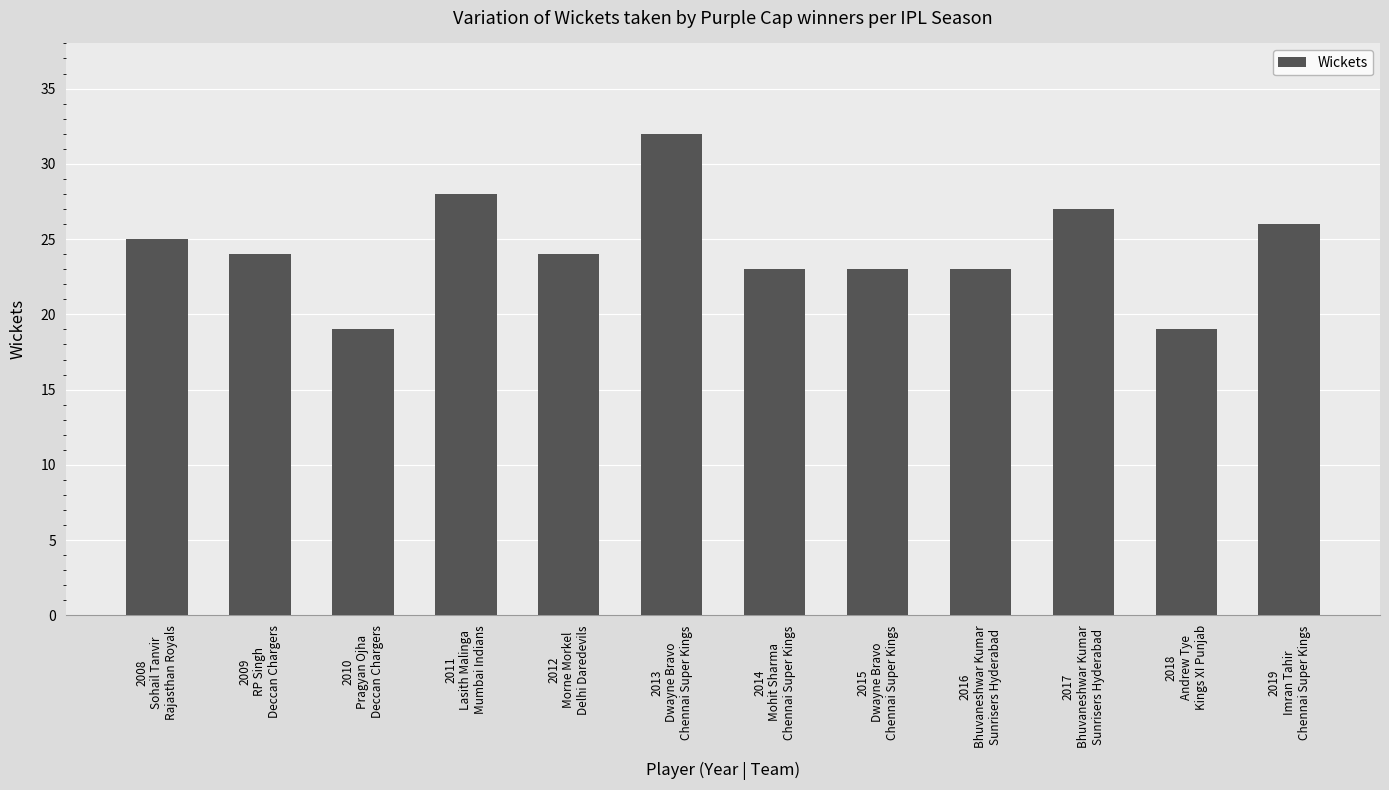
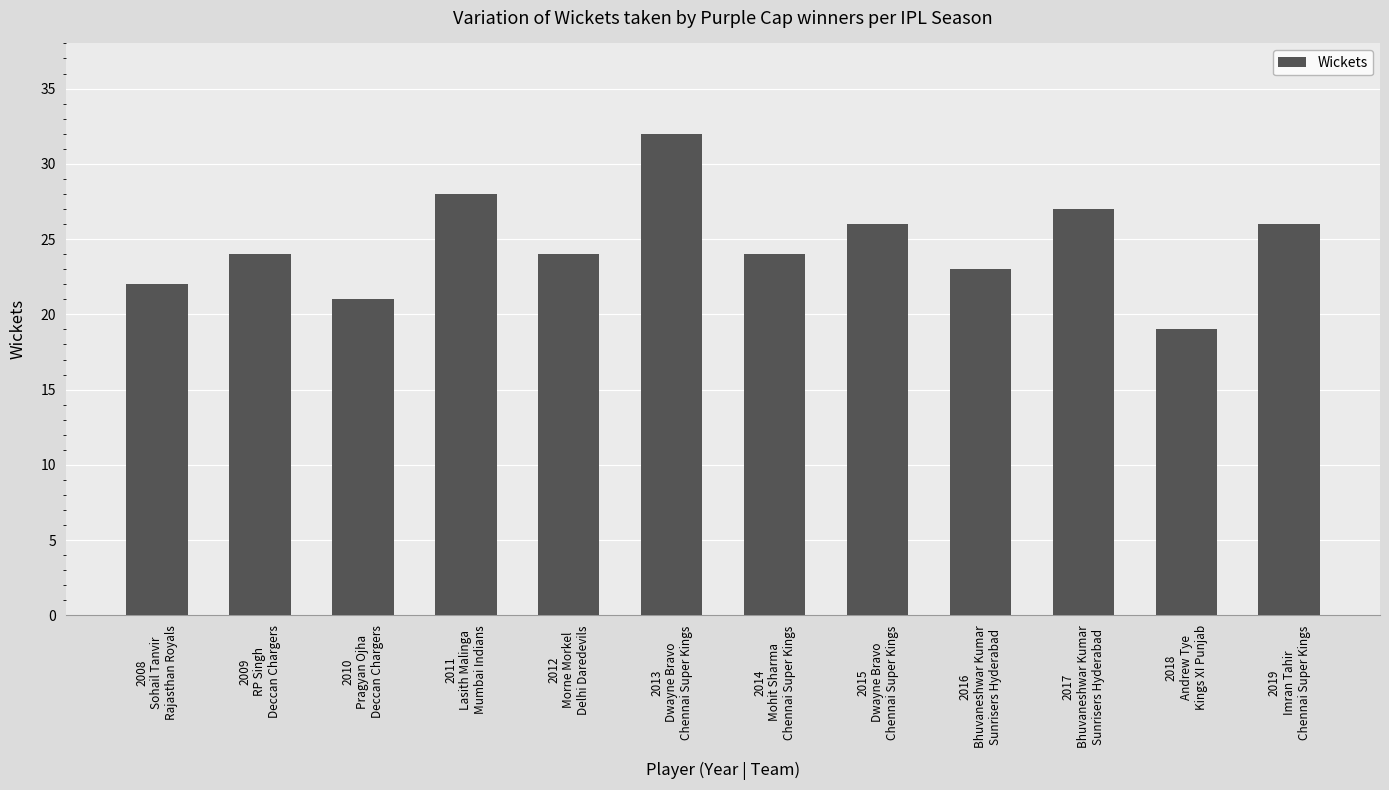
2008 Sohail Tanvir Rajasthan Royals: 25 -> 22
2010 Pragyan Ojha Deccan Chargers: 19 -> 21
2014 Mohit Sharma Chennai Super Kings: 23 -> 24
2015 Dwayne Bravo Chennai Super Kings: 23 -> 26
